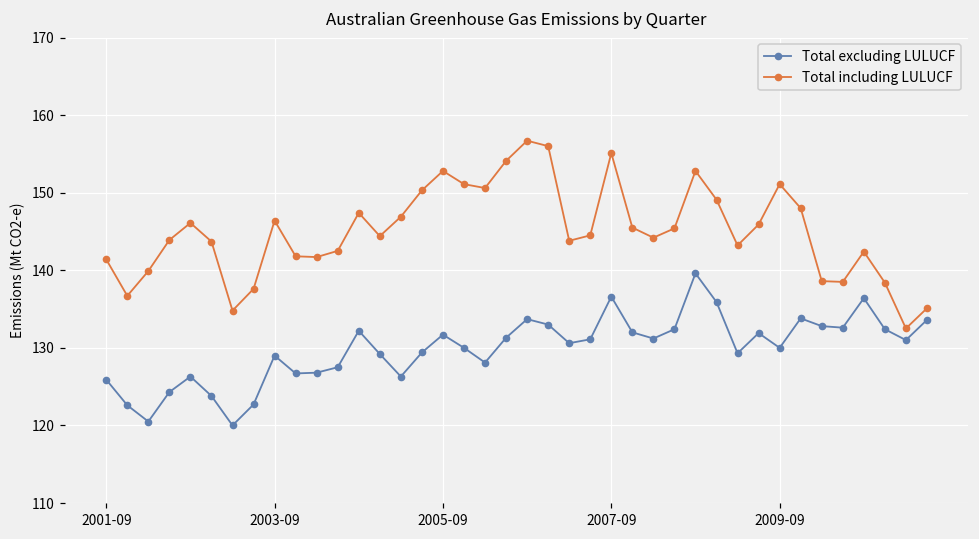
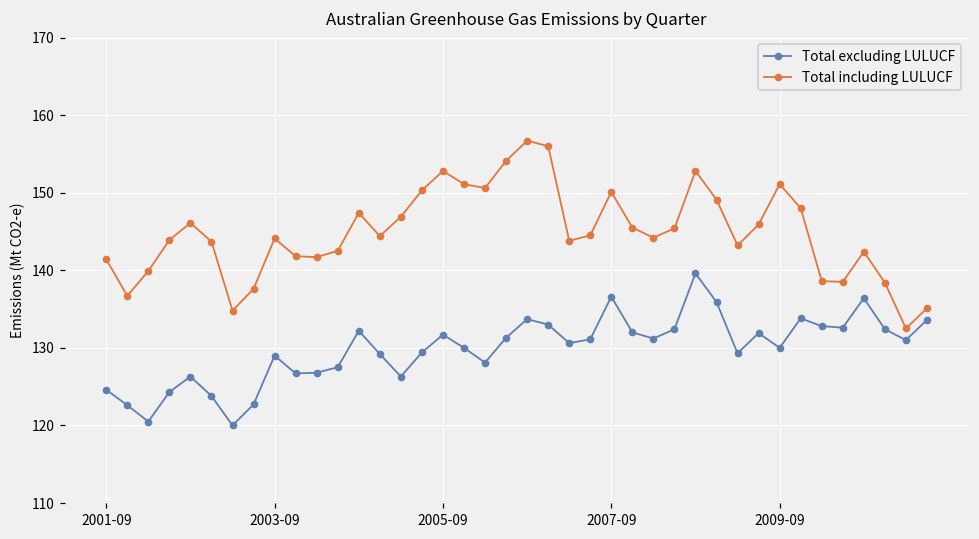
Total excluding LULUCF, 2001-09: 126 -> 125
Total including LULUCF, 2003-09: 146 -> 144
Total including LULUCF, 2007-09: 155 -> 150
